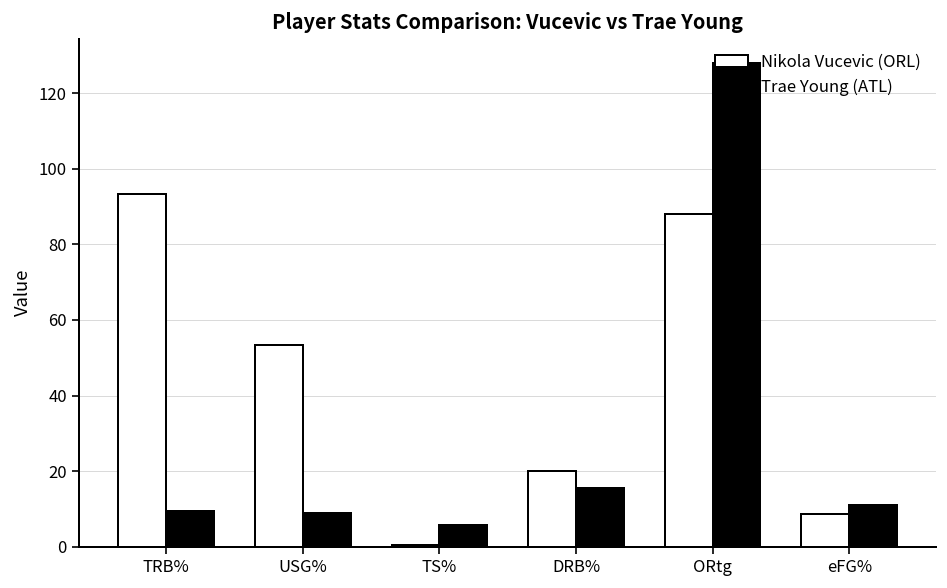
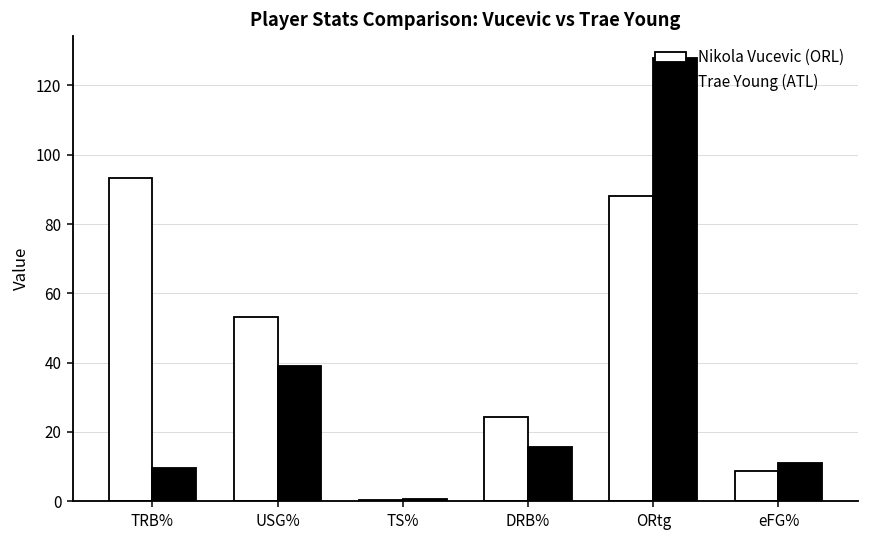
Trae Young (ATL), USG%: 9 -> 39
Trae Young (ATL), TS%: 6 -> 1
Nikola Vucevic (ORL), DRB%: 20 -> 24
